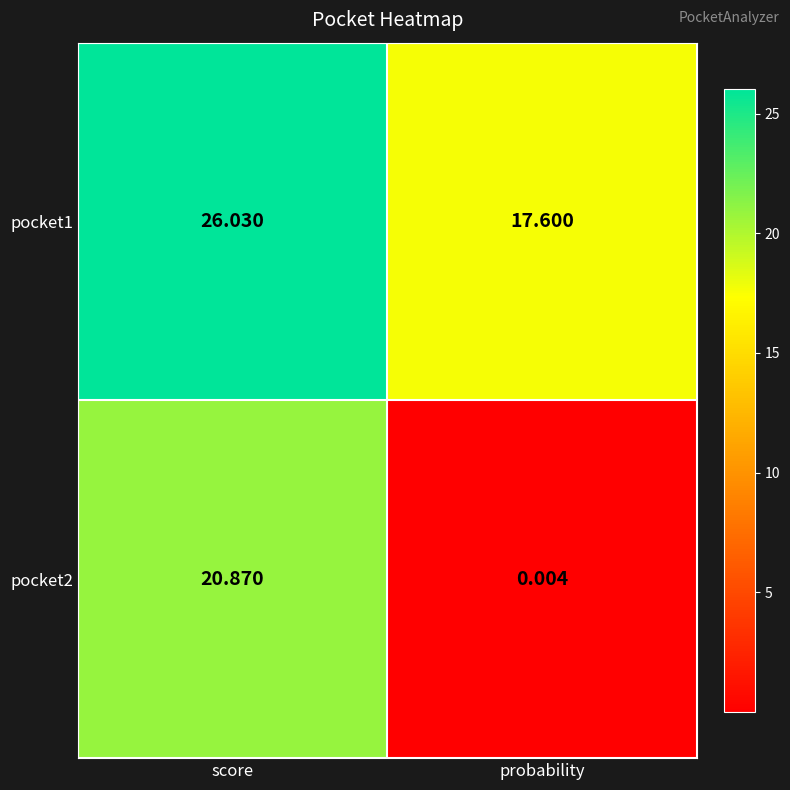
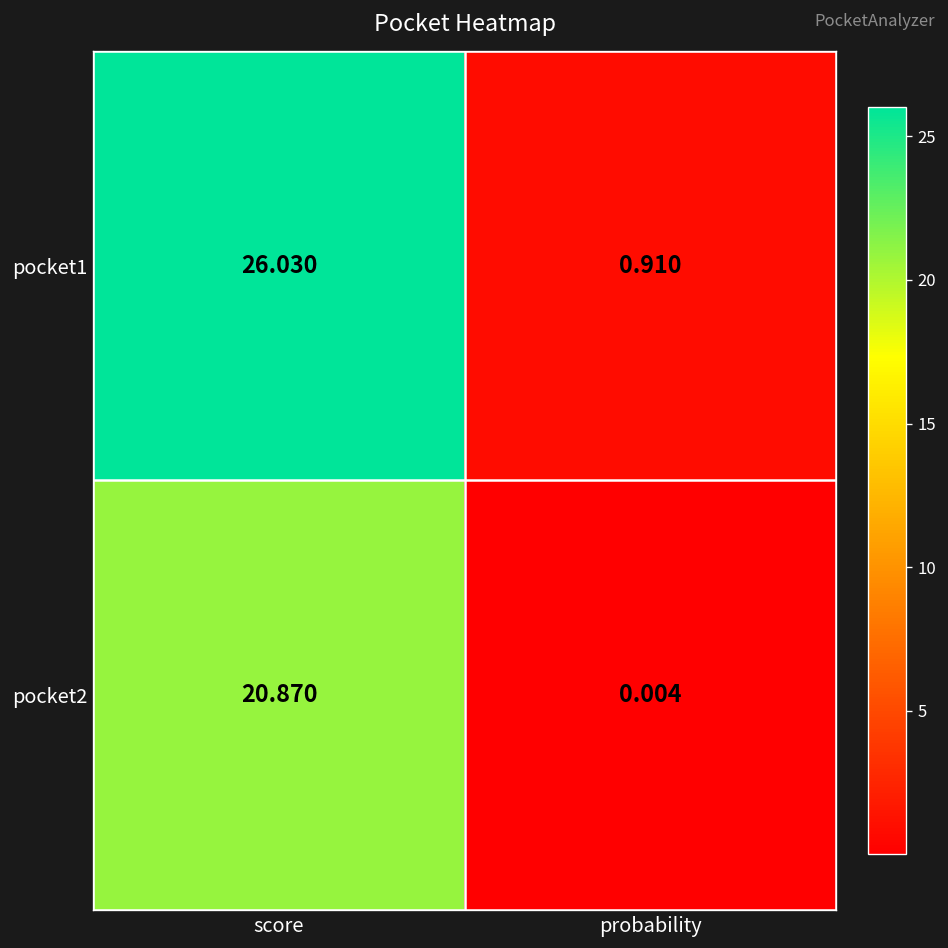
pocket1, probability: 17.600 -> 0.910
